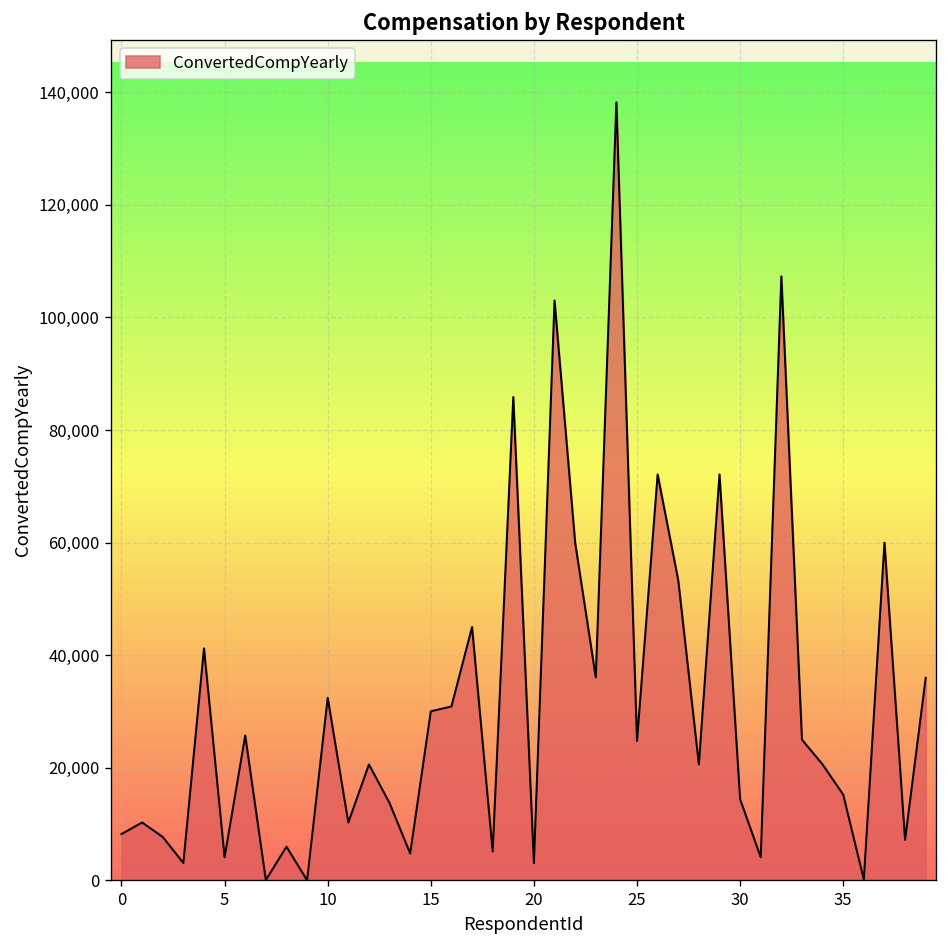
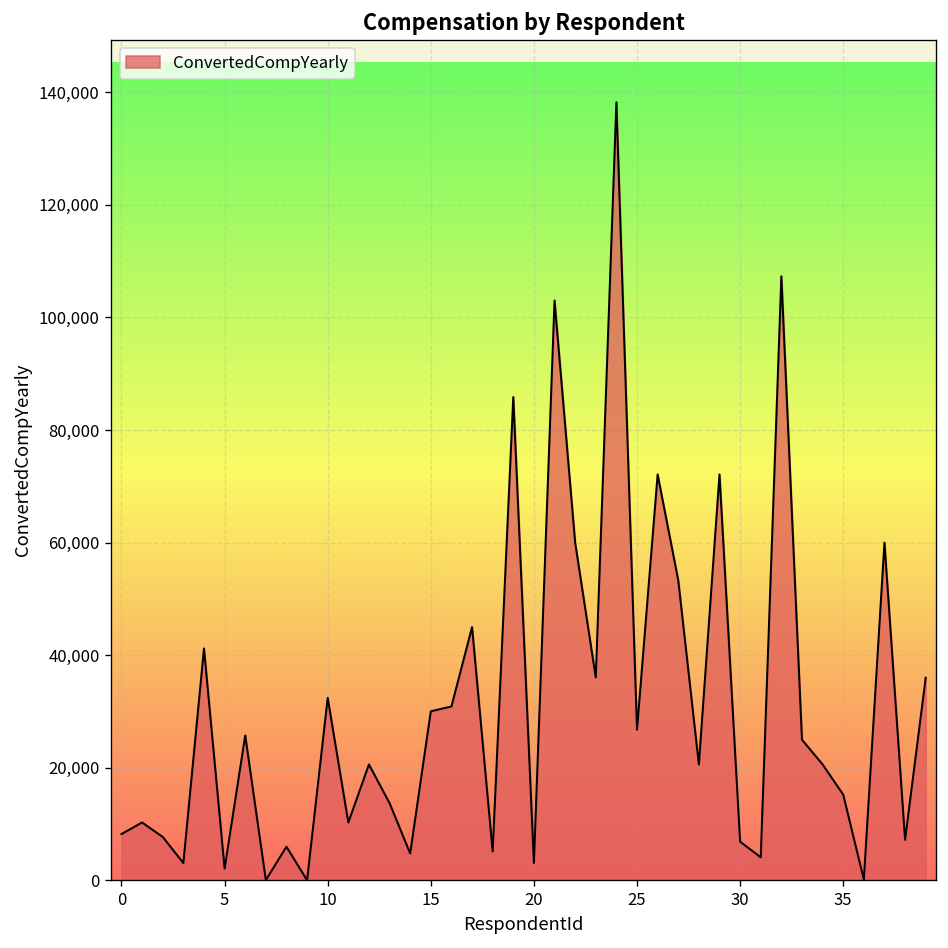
5: 4,000 -> 2,000
25: 25,000 -> 27,000
30: 14,000 -> 7,000
